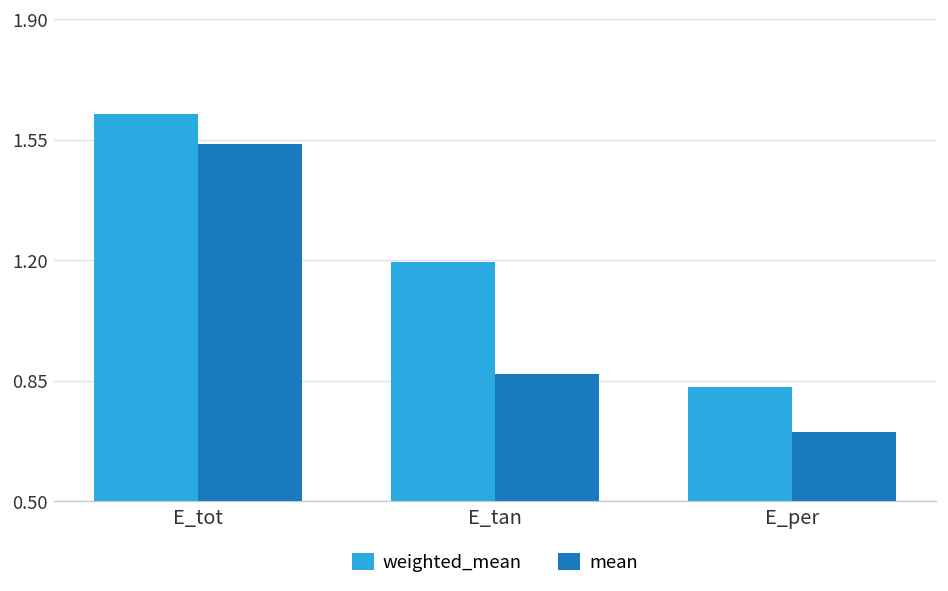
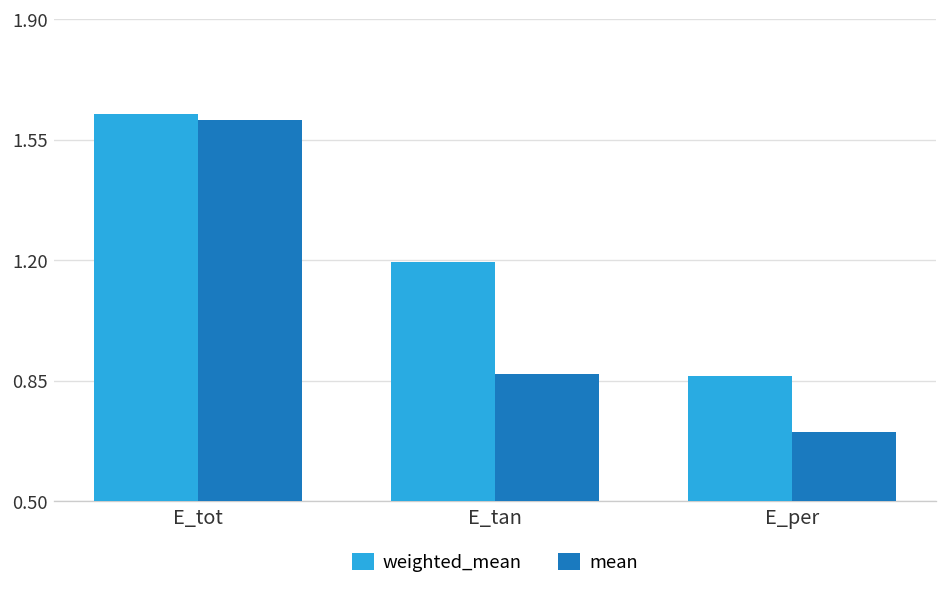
mean, E_tot: 1.54 -> 1.61
weighted_mean, E_per: 0.83 -> 0.86
